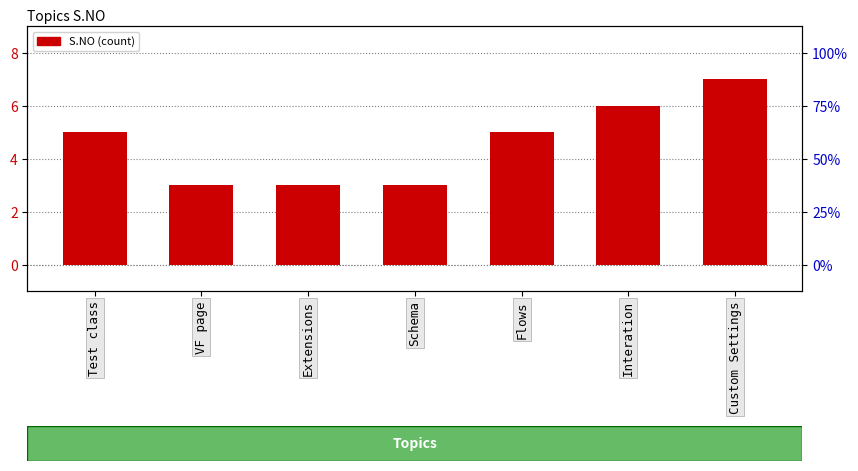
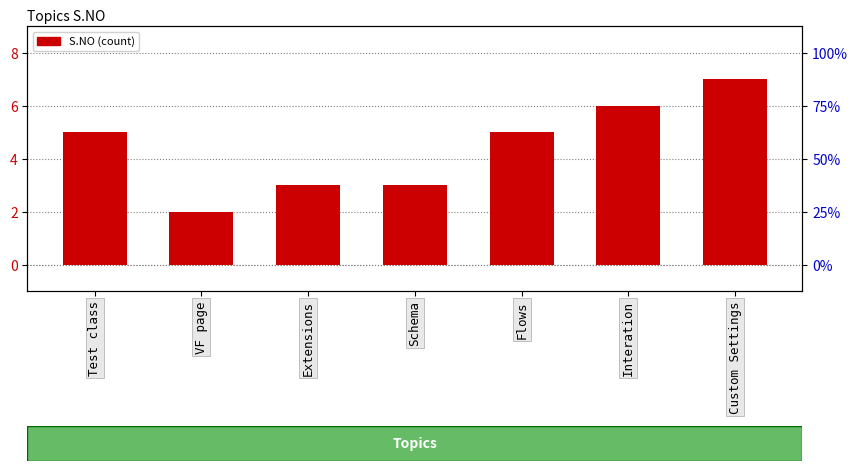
VF page: 3 -> 2
